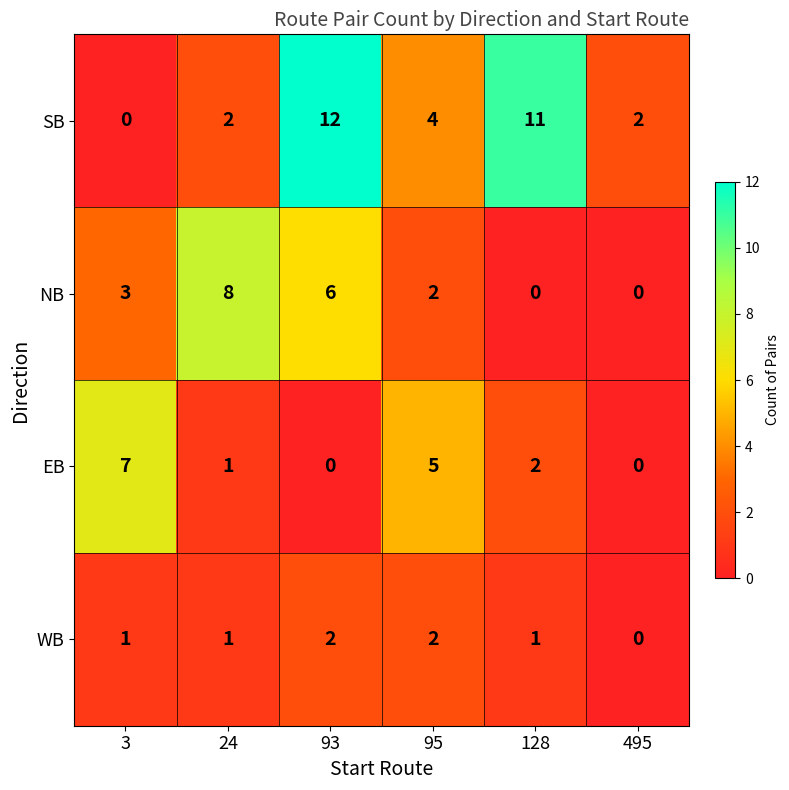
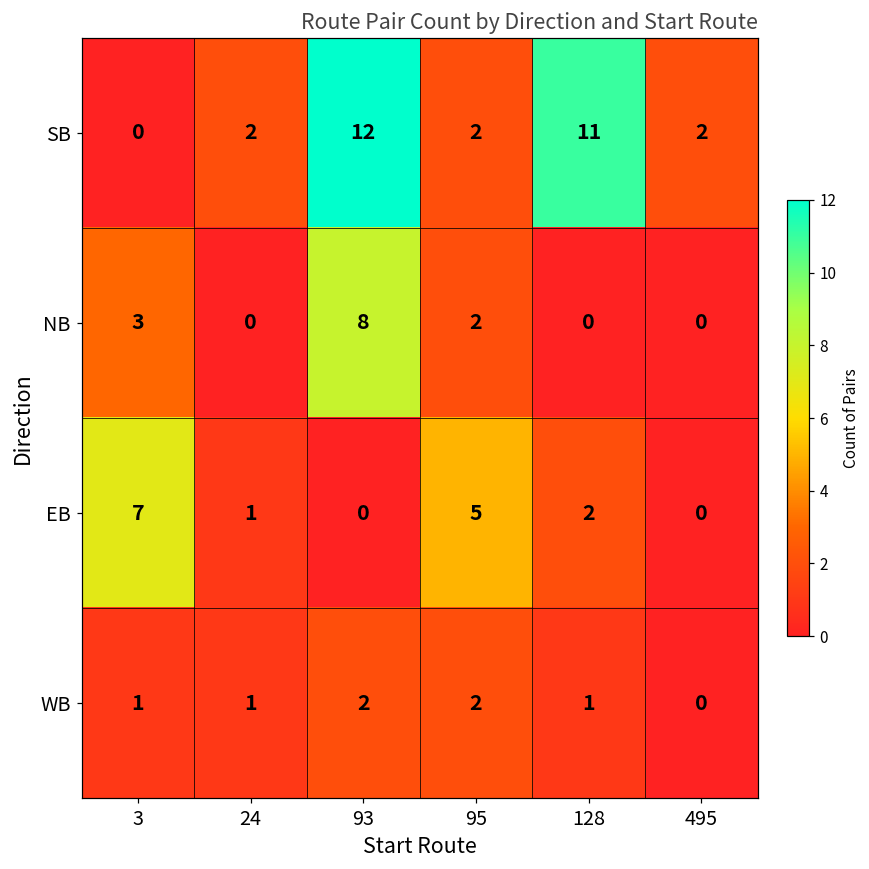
SB, 95: 4 -> 2
NB, 24: 8 -> 0
NB, 93: 6 -> 8
